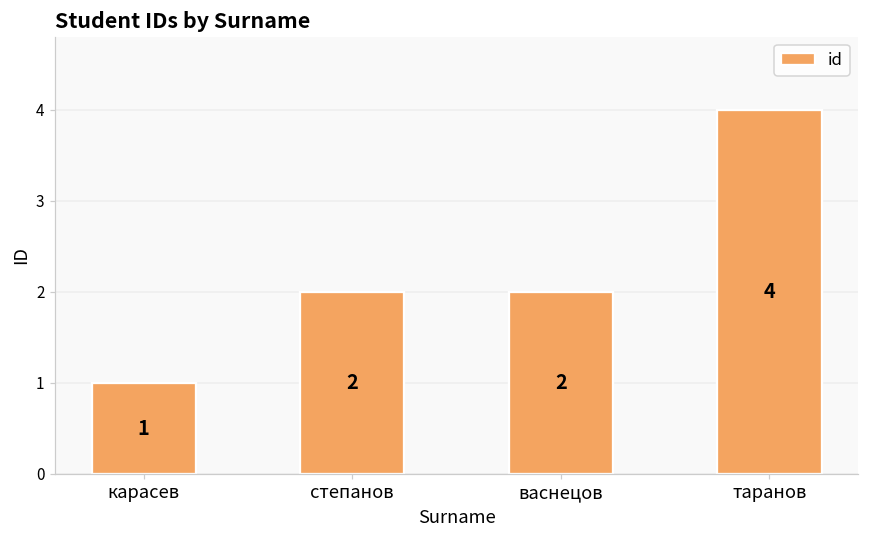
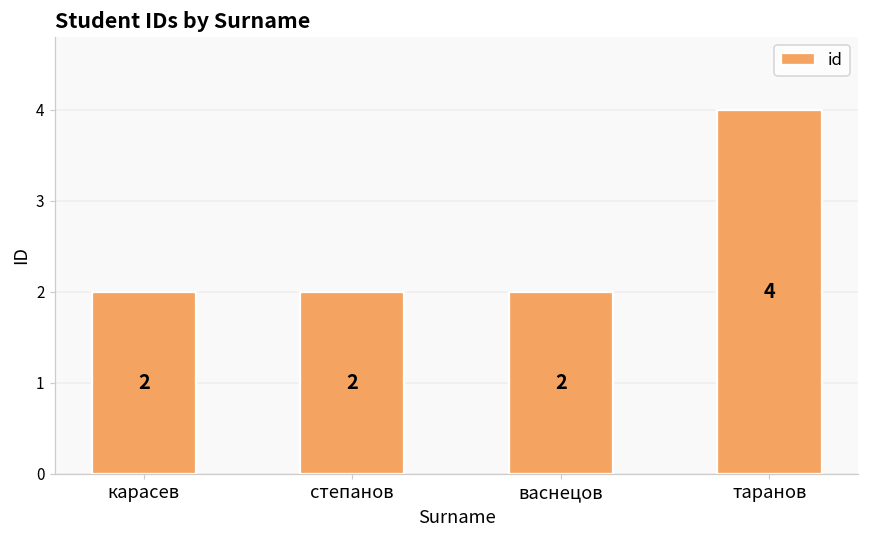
карасев: 1 -> 2
